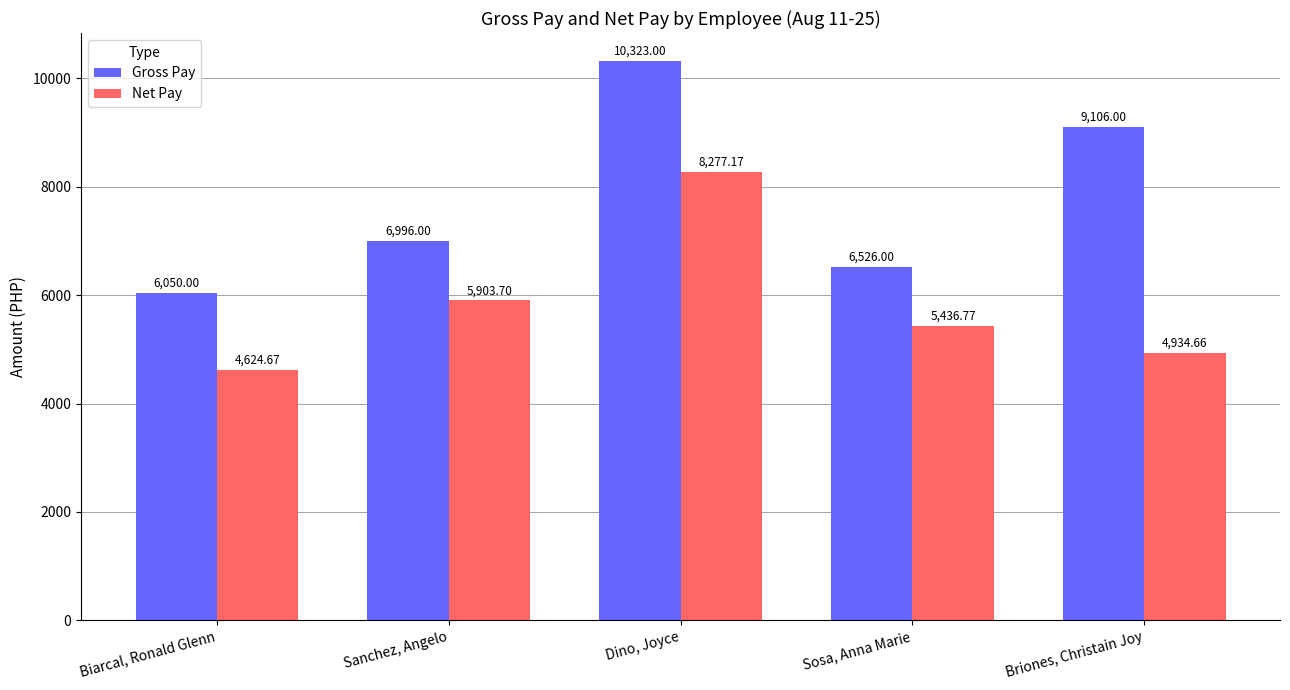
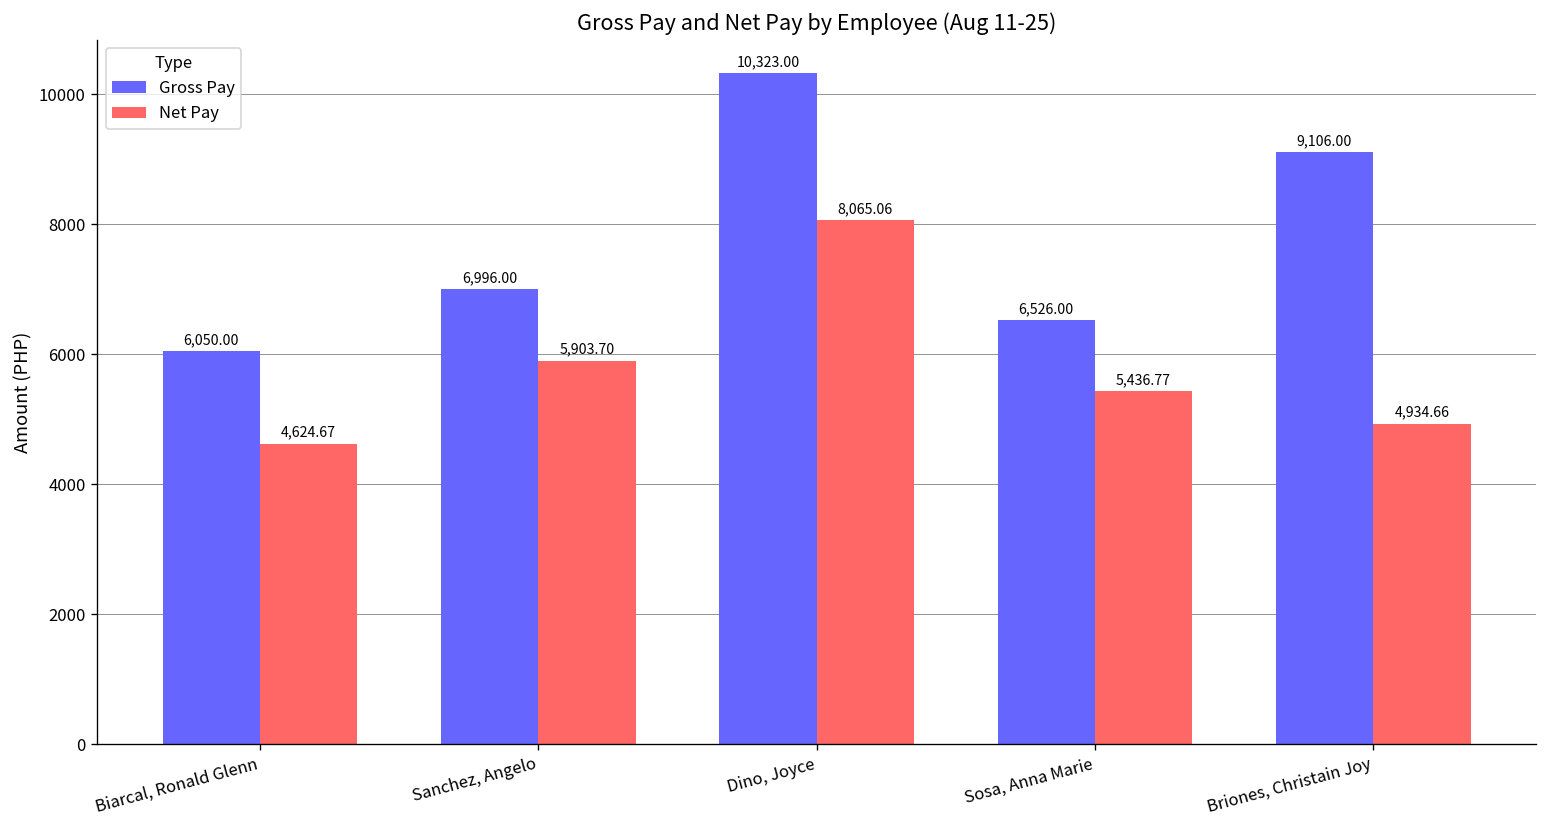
Net Pay, Dino, Joyce: 8,277.17 -> 8,065.06
